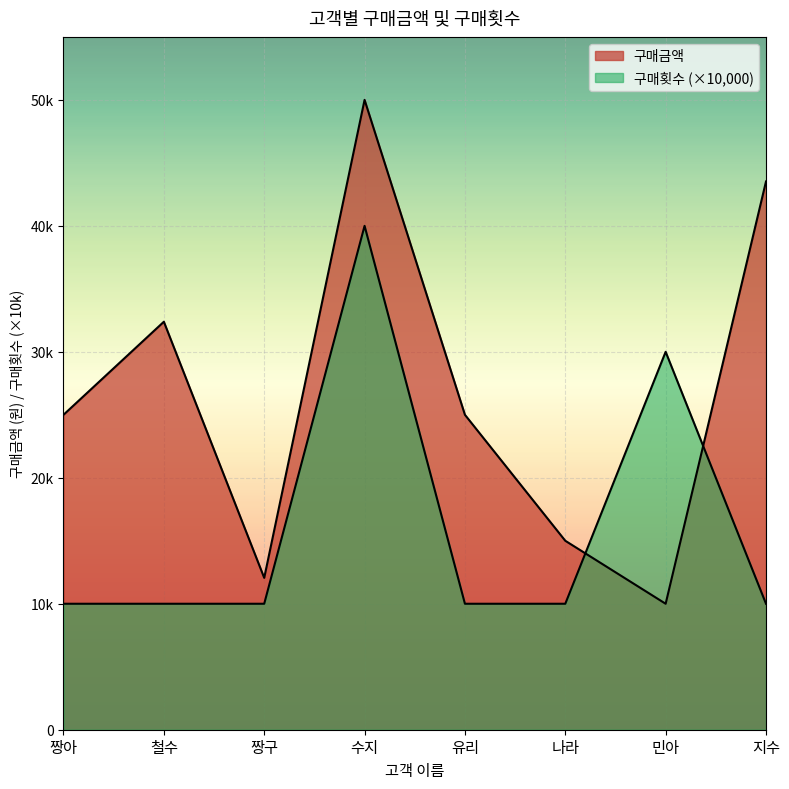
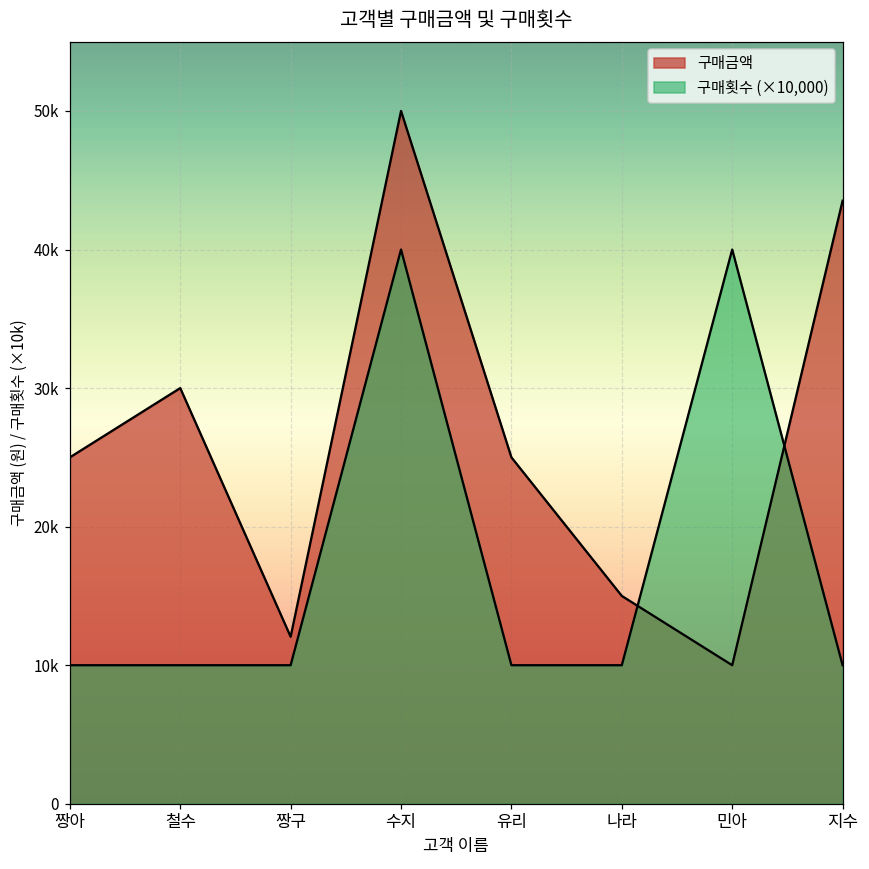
구매금액, 철수: 32400 -> 30000
구매횟수 (×10,000), 민아: 30000 -> 40000
